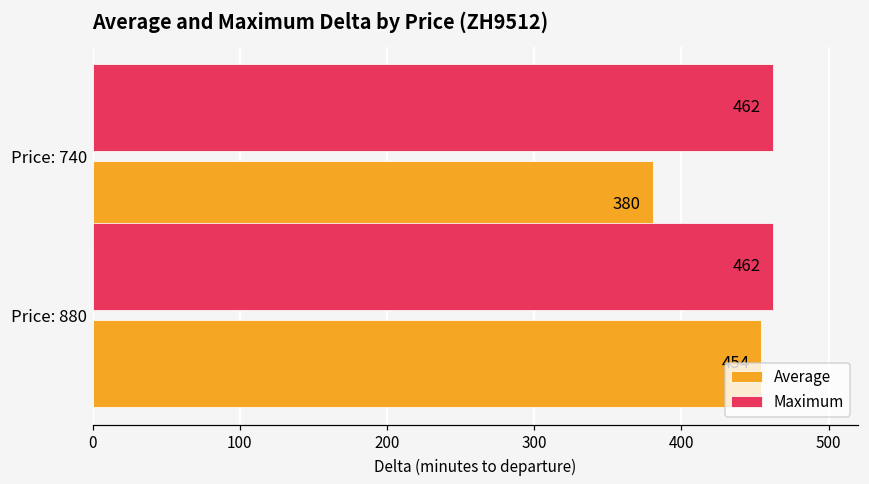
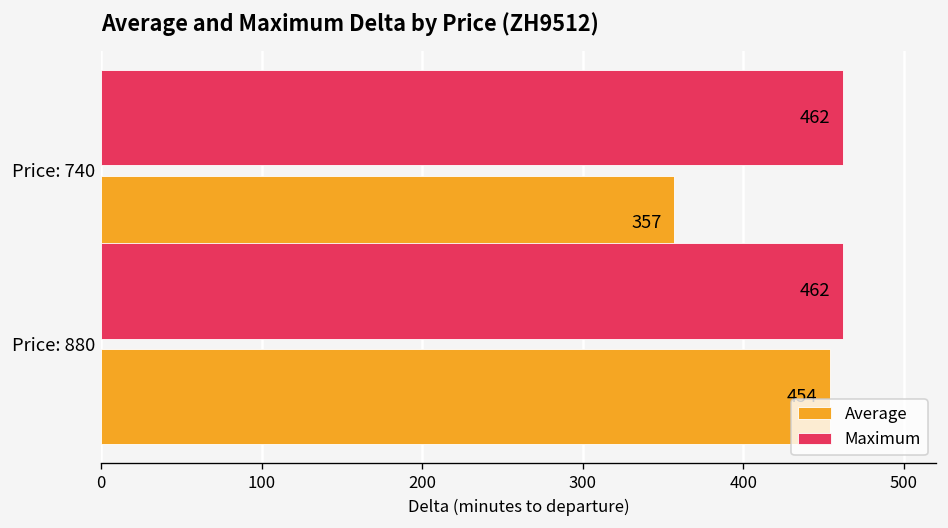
Average, Price: 740: 380 -> 357
